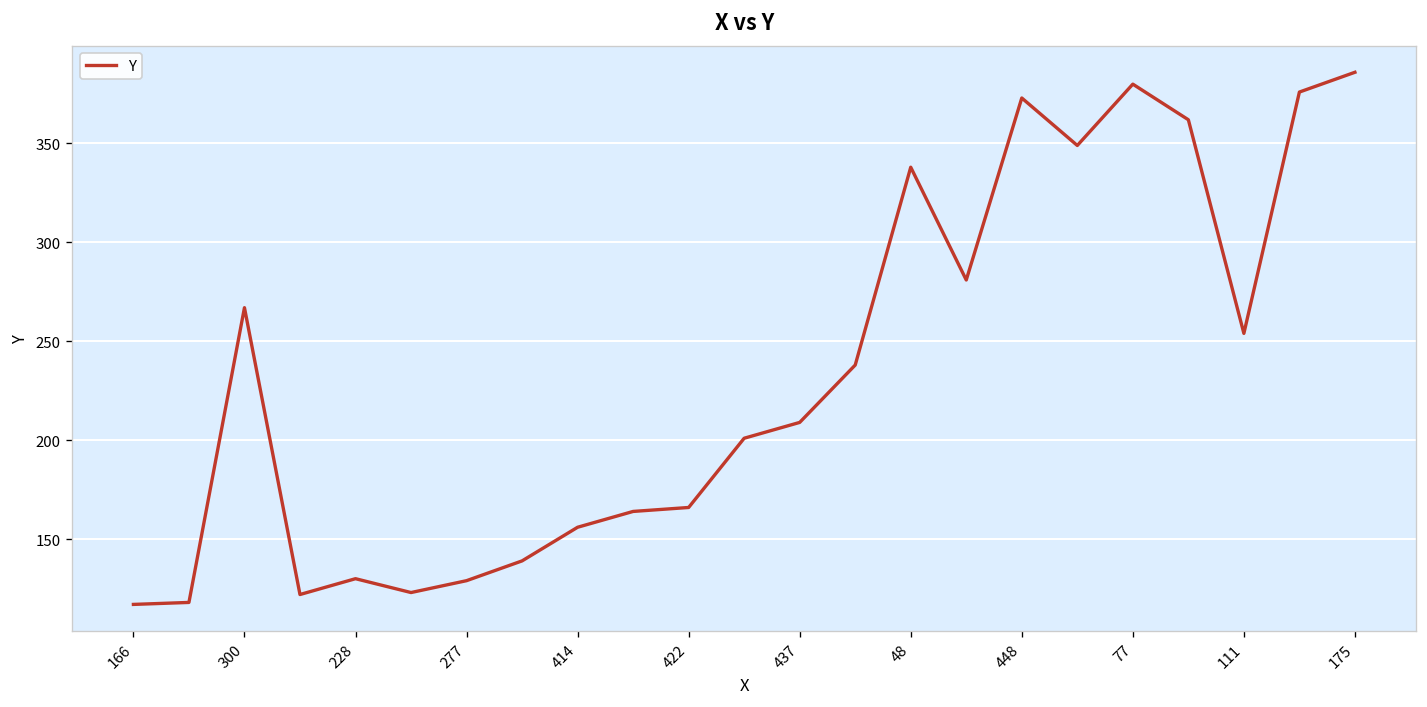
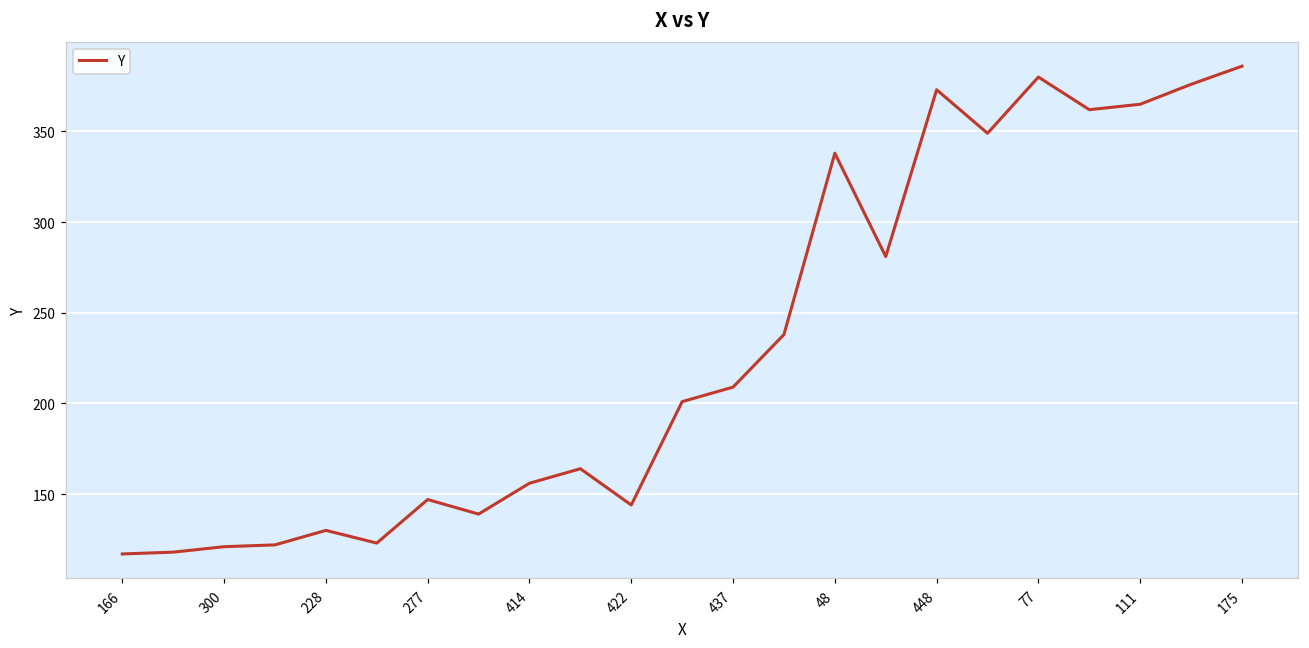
300: 267 -> 121
277: 129 -> 147
422: 166 -> 144
111: 254 -> 365
